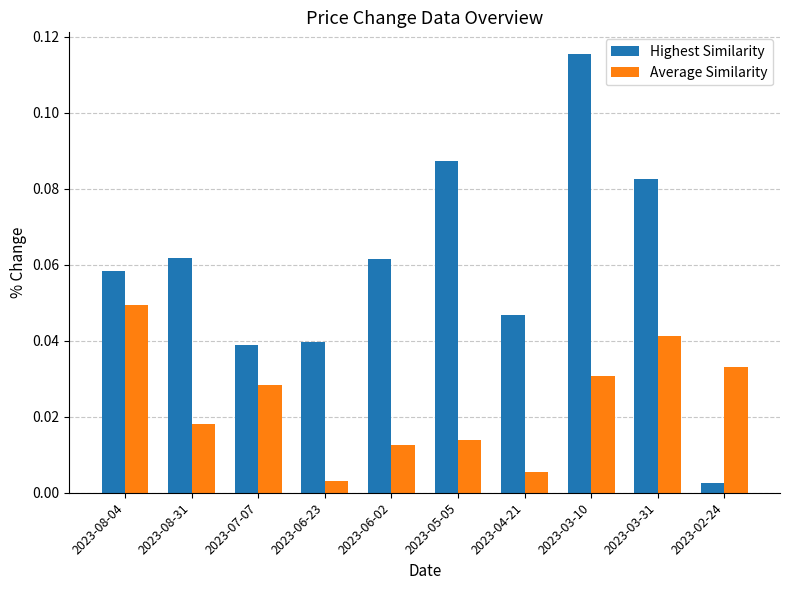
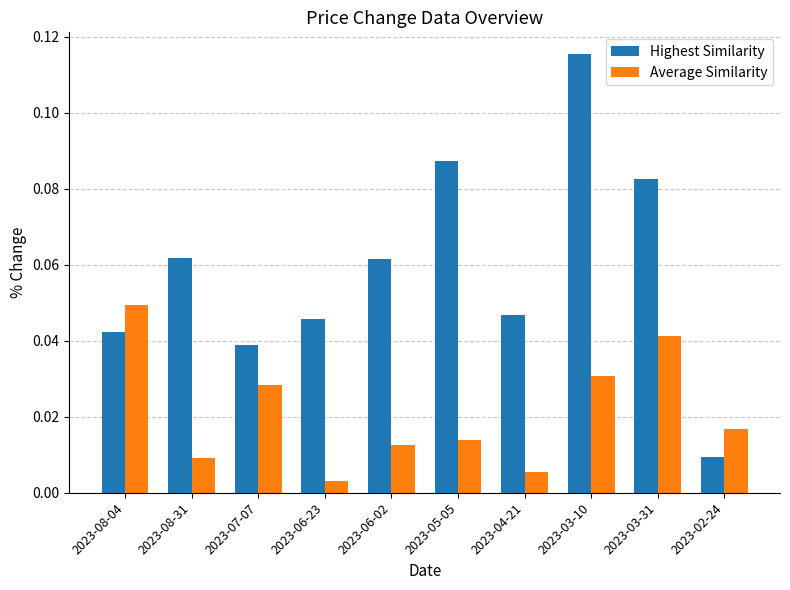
Highest Similarity, 2023-08-04: 0.058 -> 0.042
Average Similarity, 2023-08-31: 0.018 -> 0.009
Highest Similarity, 2023-06-23: 0.040 -> 0.046
Highest Similarity, 2023-02-24: 0.003 -> 0.009
Average Similarity, 2023-02-24: 0.033 -> 0.017
